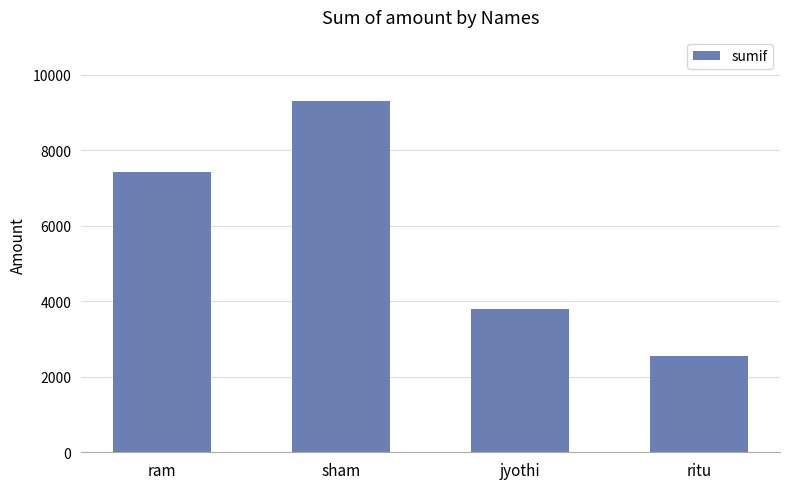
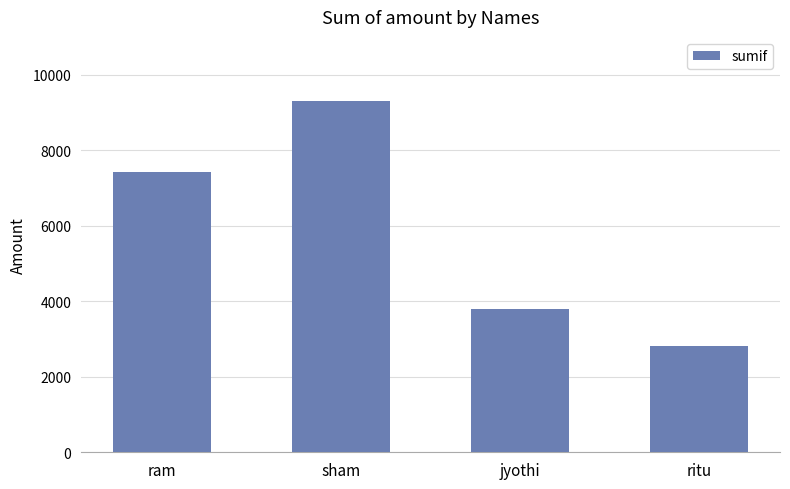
ritu: 2600 -> 2800
